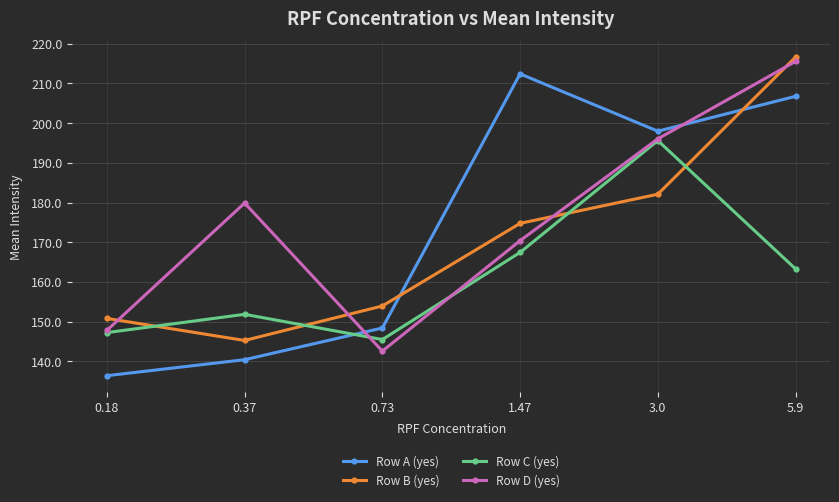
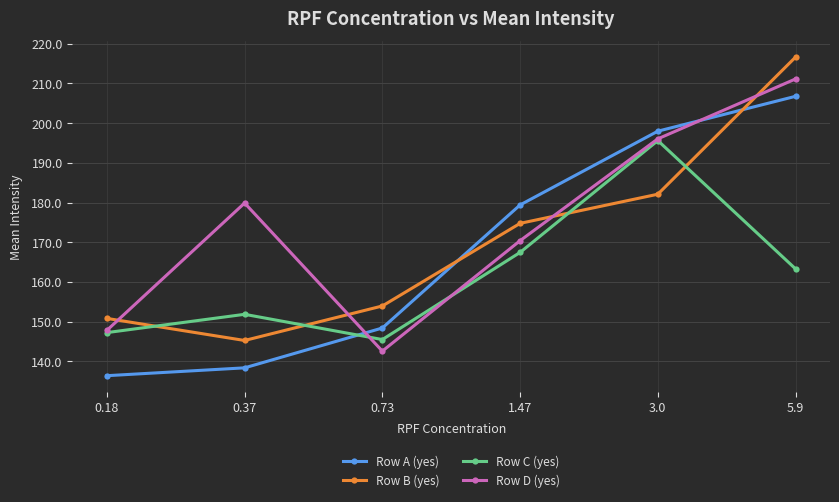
Row A (yes), 0.37: 140 -> 138
Row A (yes), 1.47: 212 -> 179
Row D (yes), 5.9: 216 -> 211
